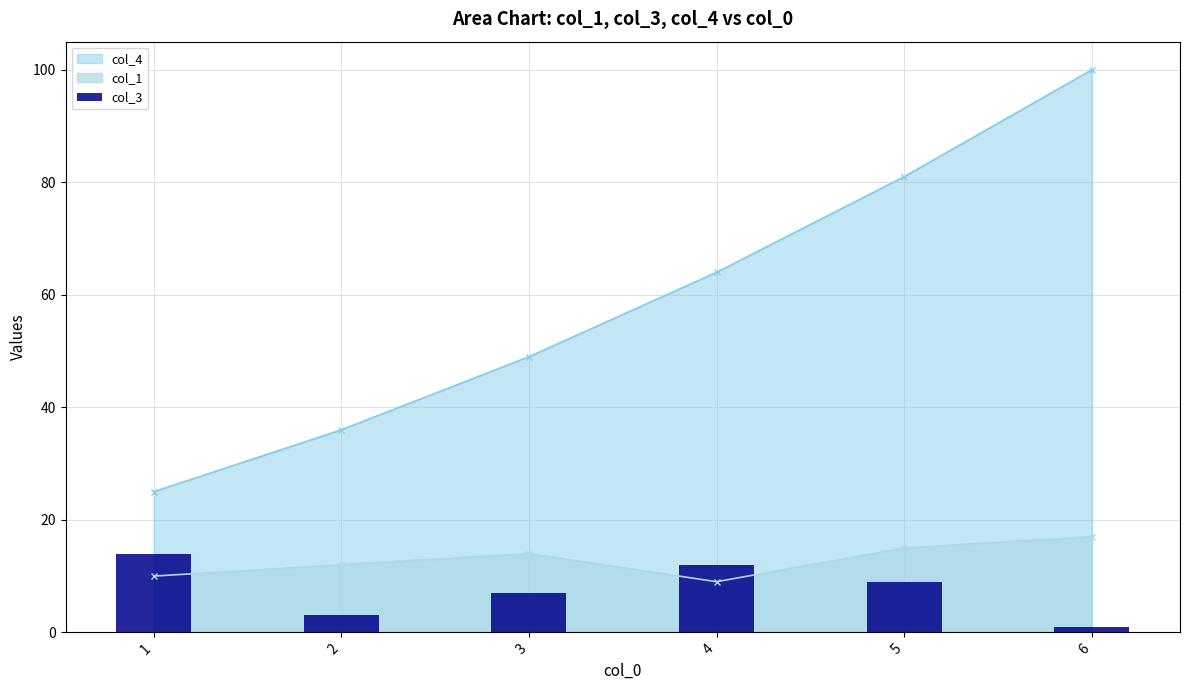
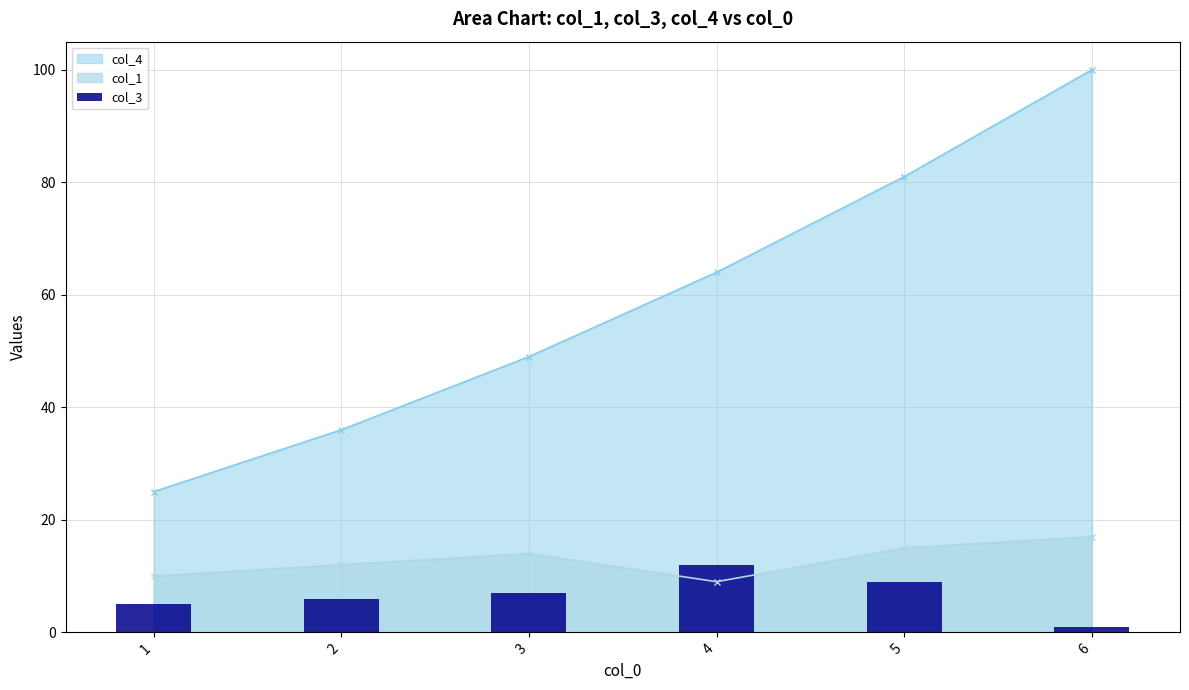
col_3, 1: 14 -> 5
col_3, 2: 3 -> 6
